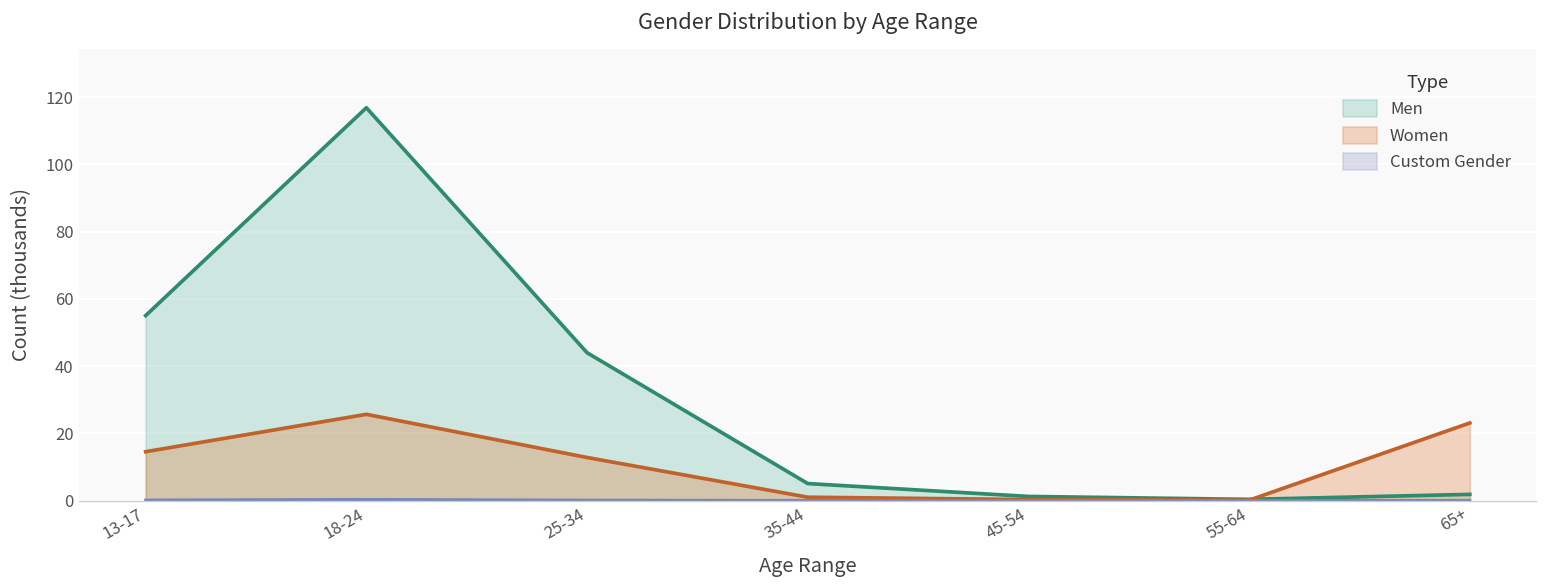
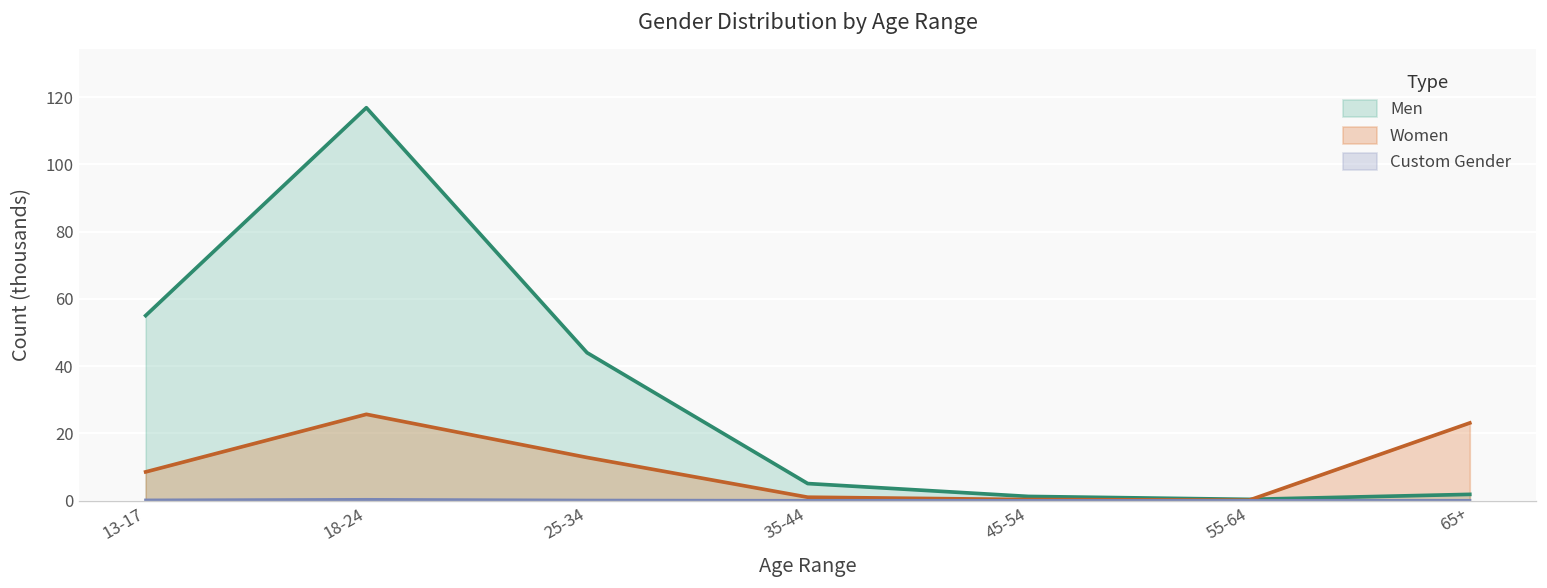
Women, 13-17: 15 -> 9
